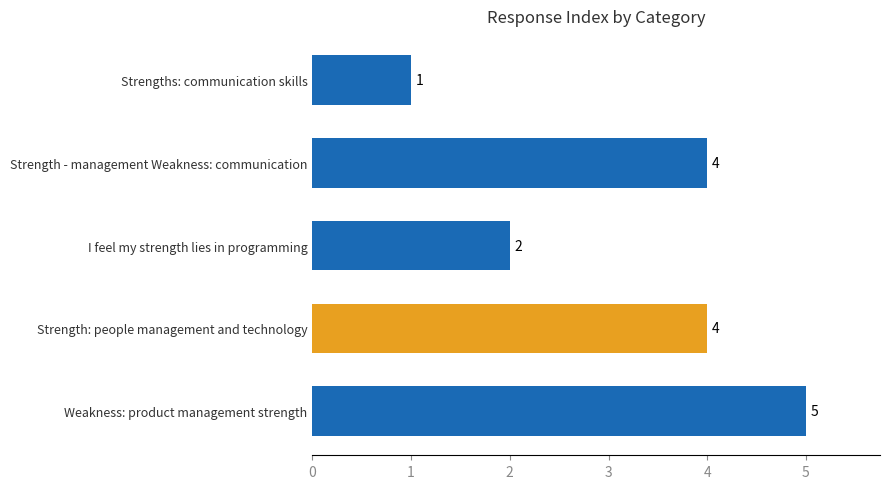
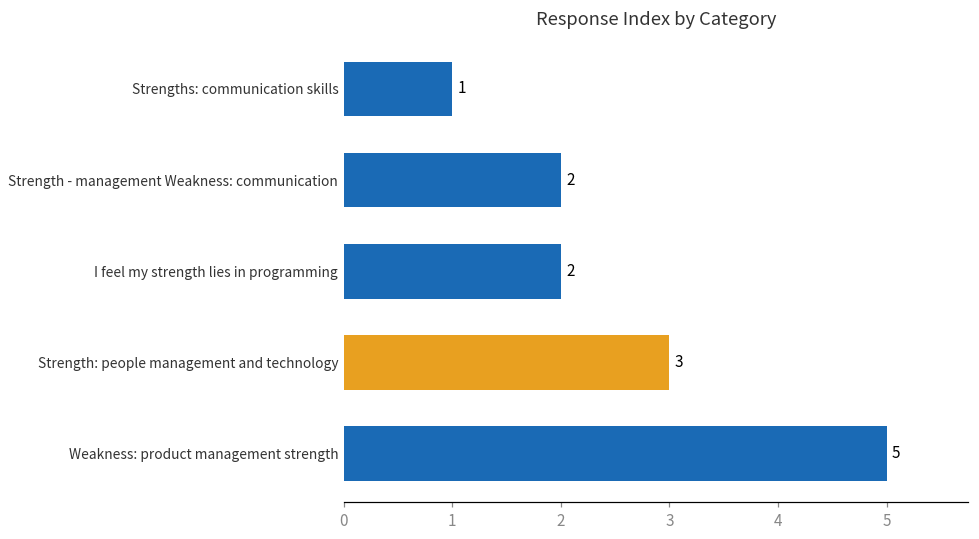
Strength - management Weakness: communication: 4 -> 2
Strength: people management and technology: 4 -> 3
